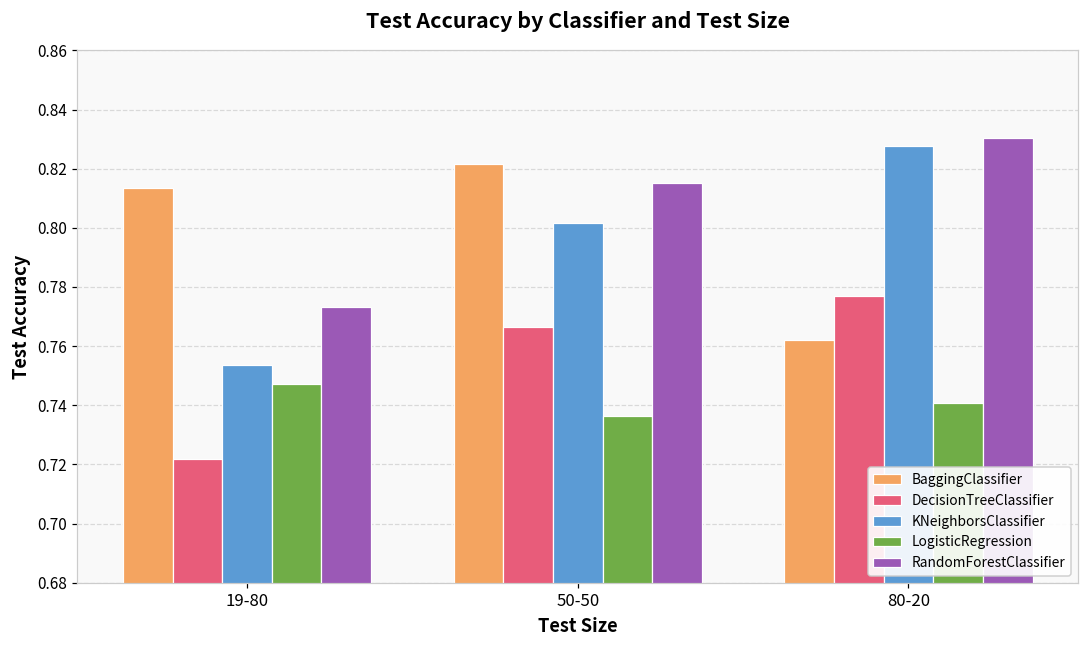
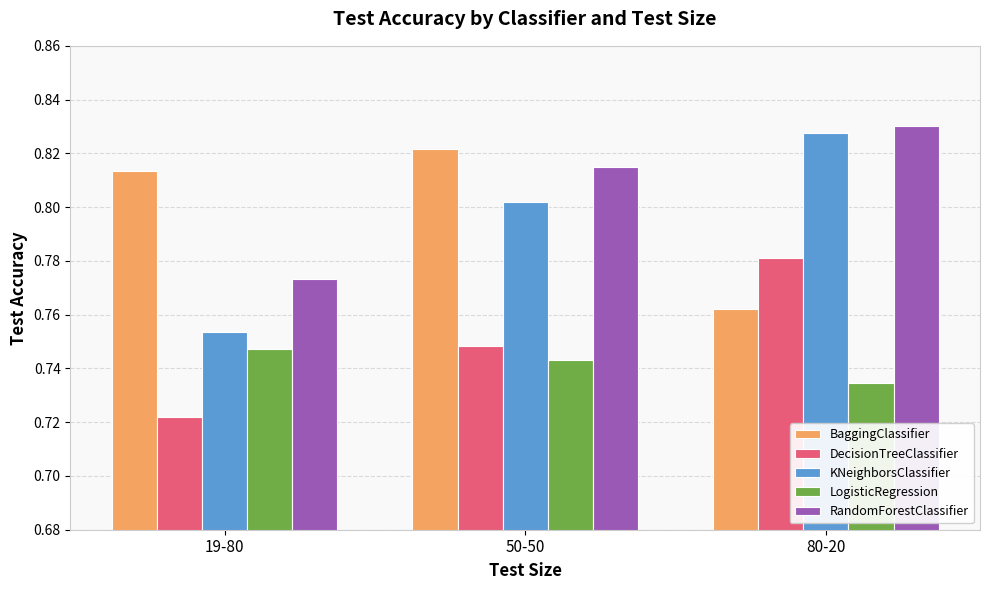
DecisionTreeClassifier, 50-50: 0.766 -> 0.748
LogisticRegression, 50-50: 0.736 -> 0.743
DecisionTreeClassifier, 80-20: 0.777 -> 0.781
LogisticRegression, 80-20: 0.741 -> 0.735
